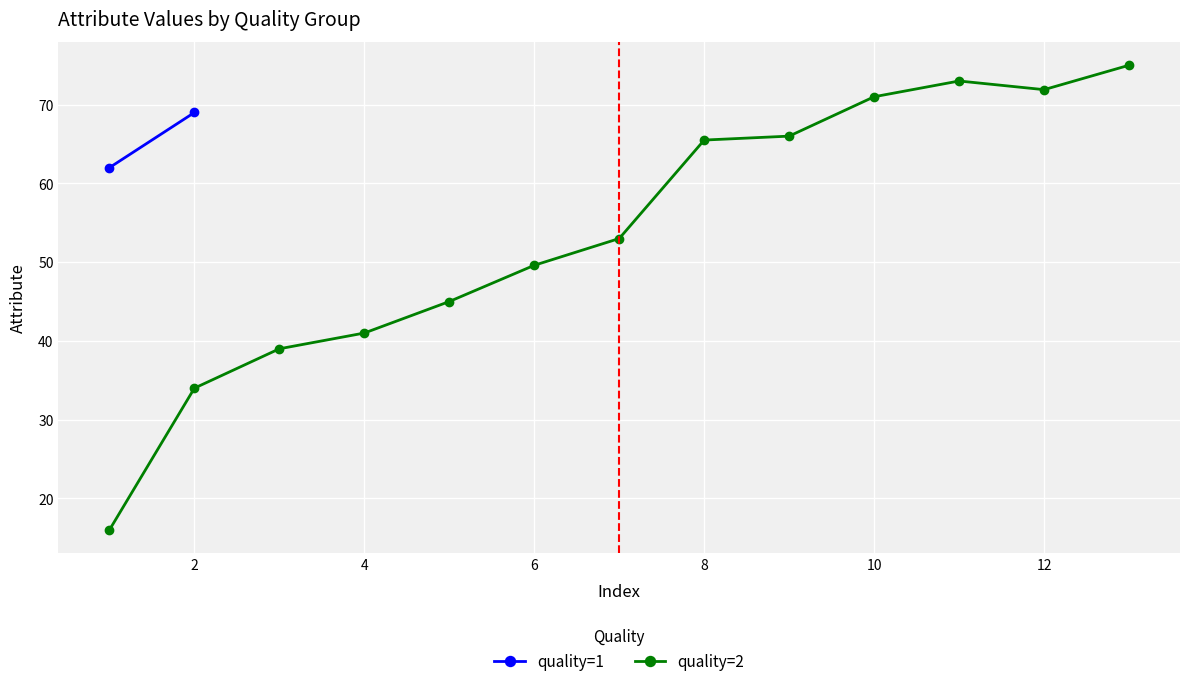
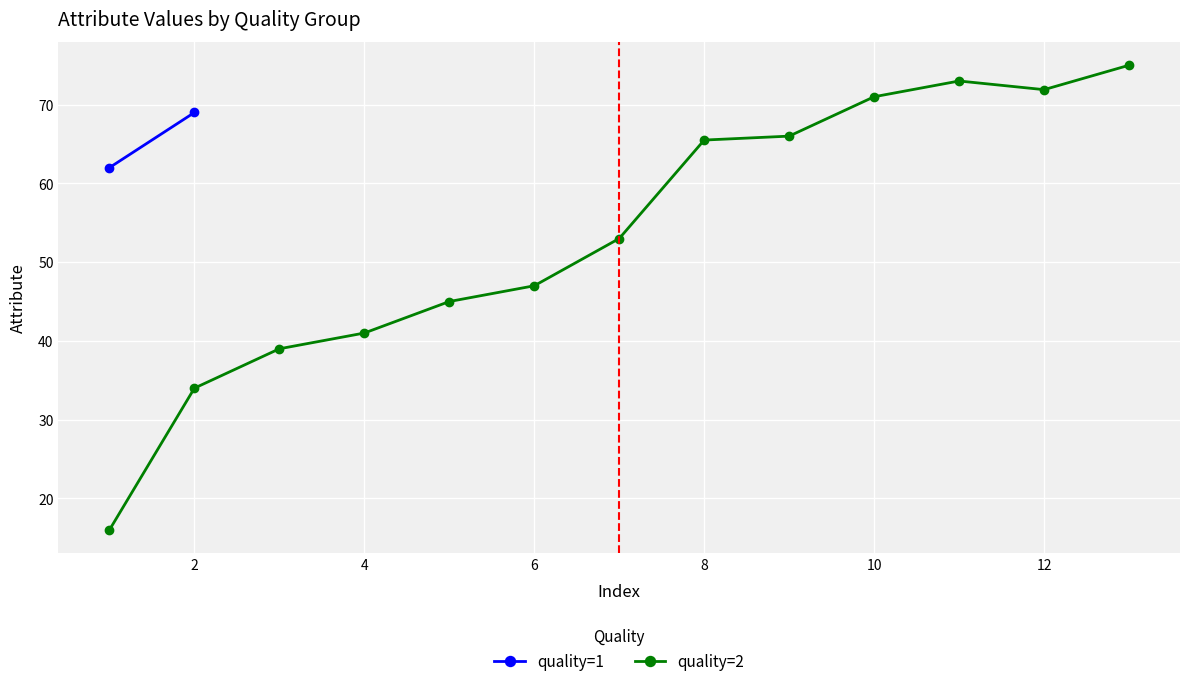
quality=2, 6: 50 -> 47
